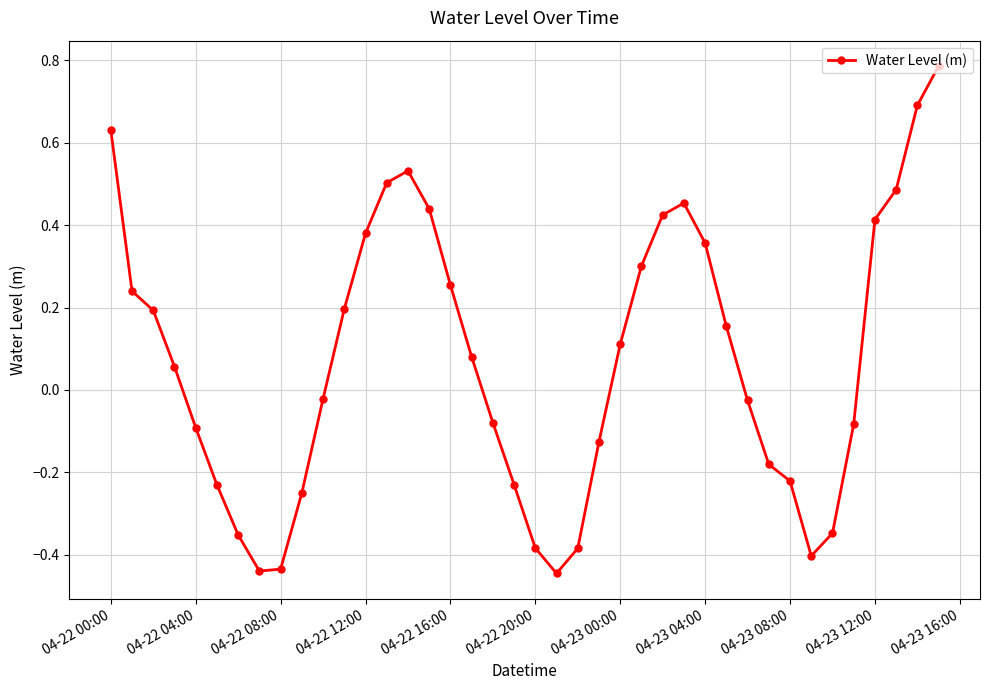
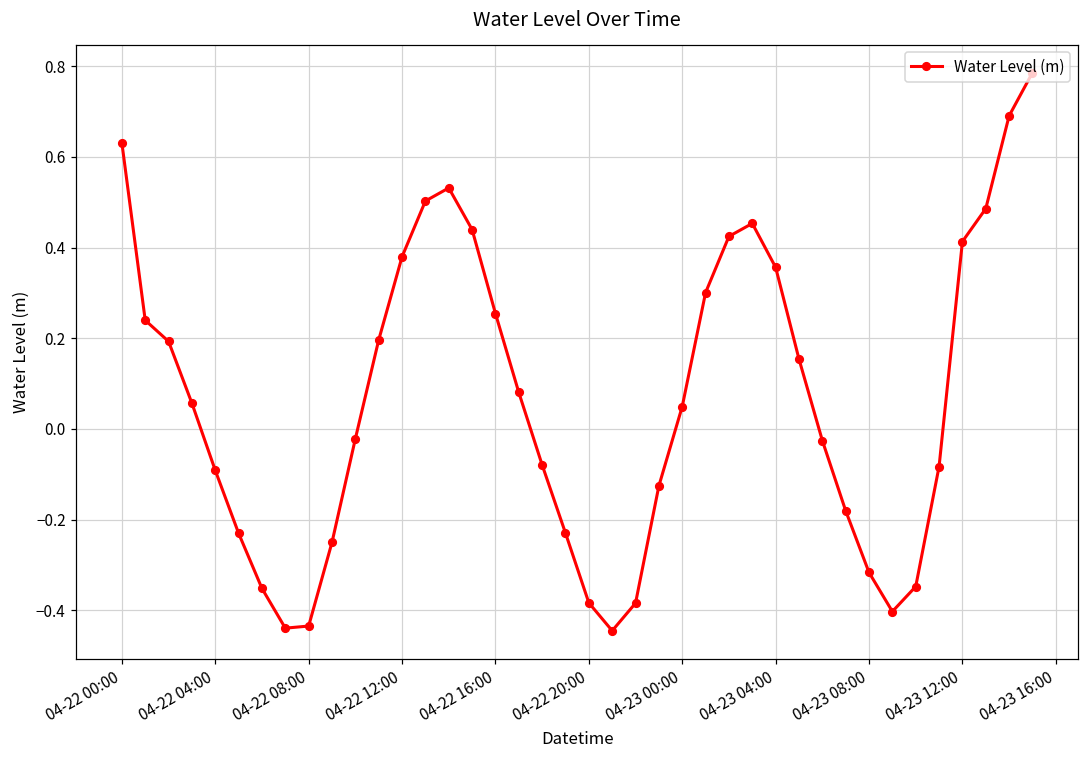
04-23 00:00: 0.11 -> 0.05
04-23 08:00: -0.22 -> -0.32
